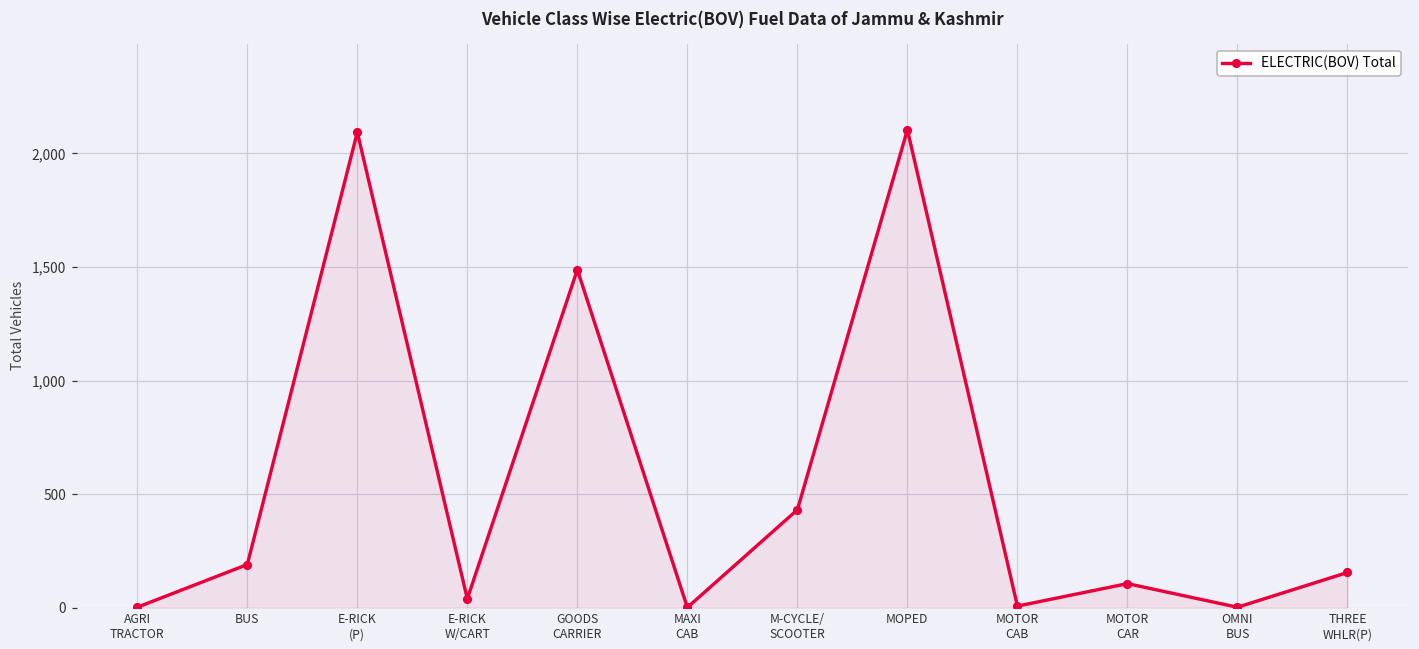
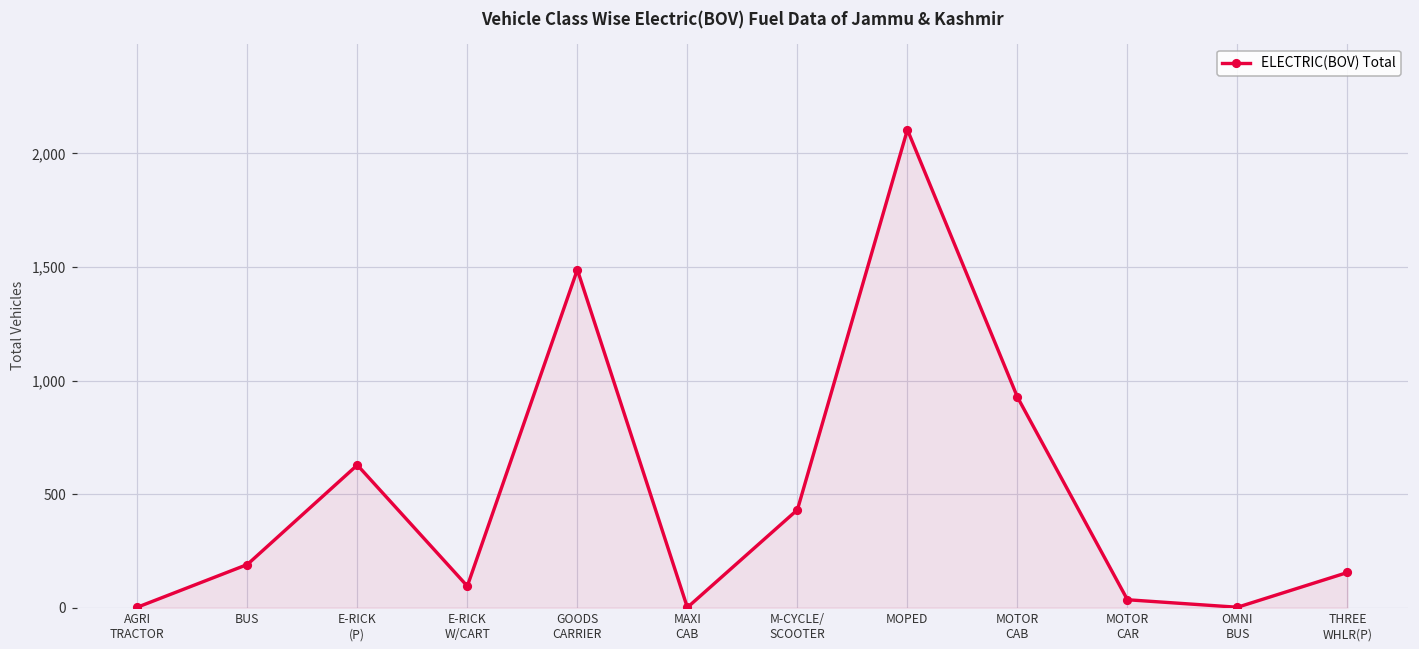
E-RICK (P): 2,090 -> 630
E-RICK W/CART: 40 -> 100
MOTOR CAB: 10 -> 930
MOTOR CAR: 110 -> 40
